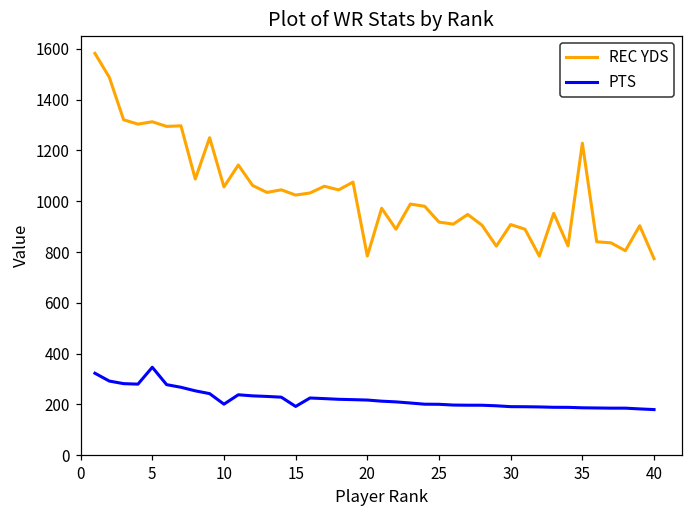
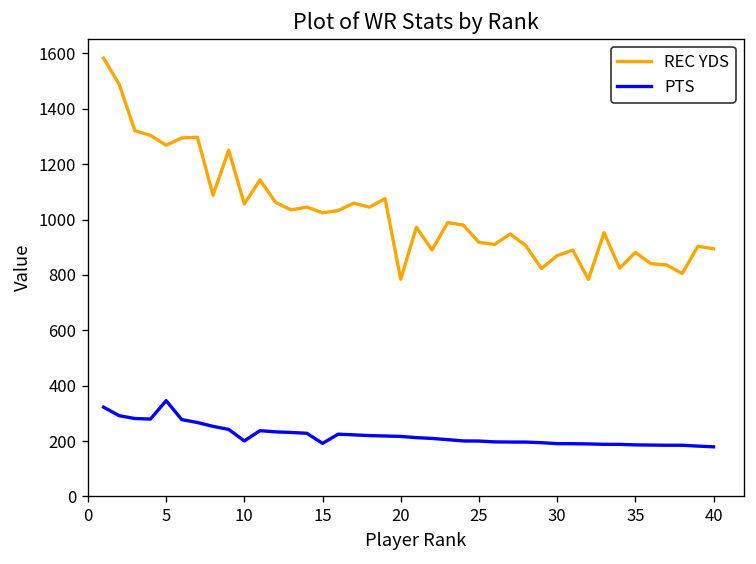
REC YDS, 5: 1310 -> 1270
REC YDS, 30: 910 -> 870
REC YDS, 35: 1230 -> 880
REC YDS, 40: 770 -> 890
